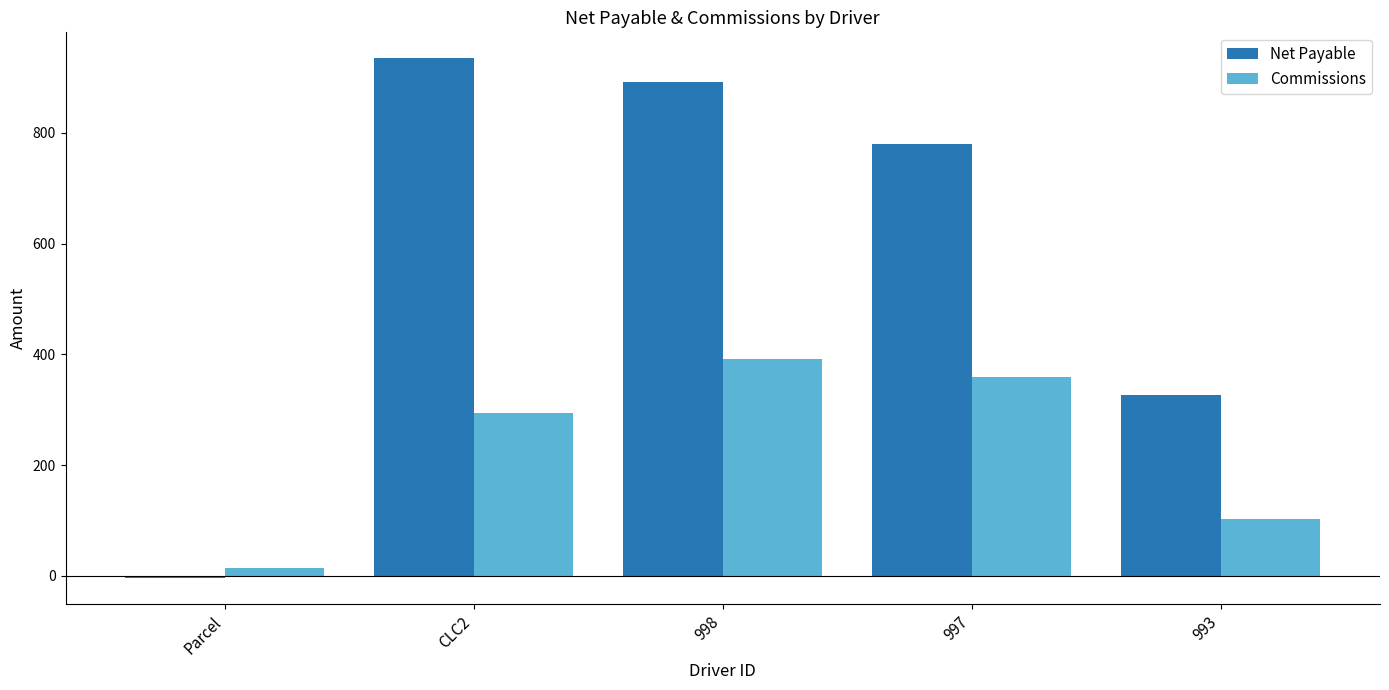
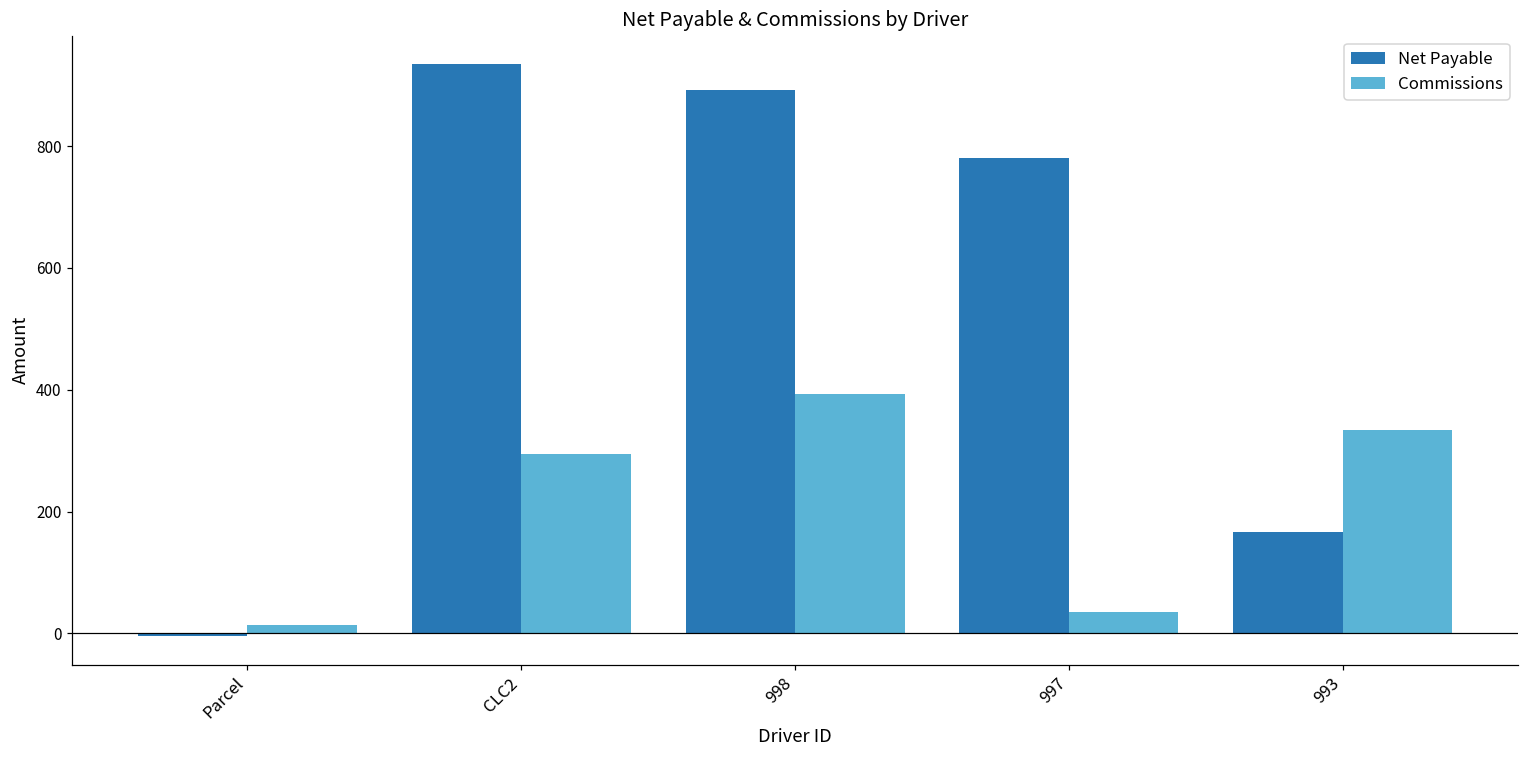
Commissions, 997: 360 -> 40
Net Payable, 993: 330 -> 170
Commissions, 993: 100 -> 330
